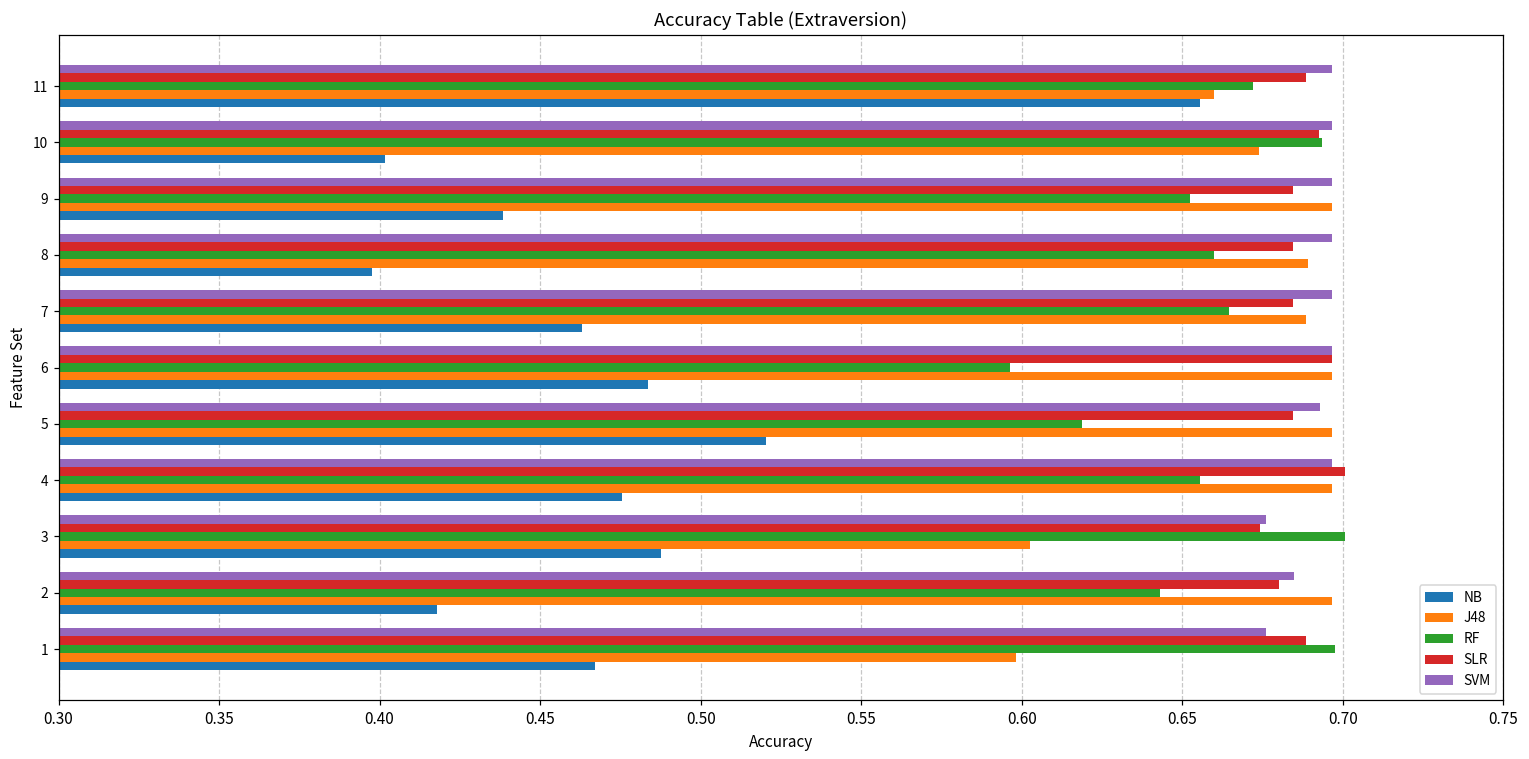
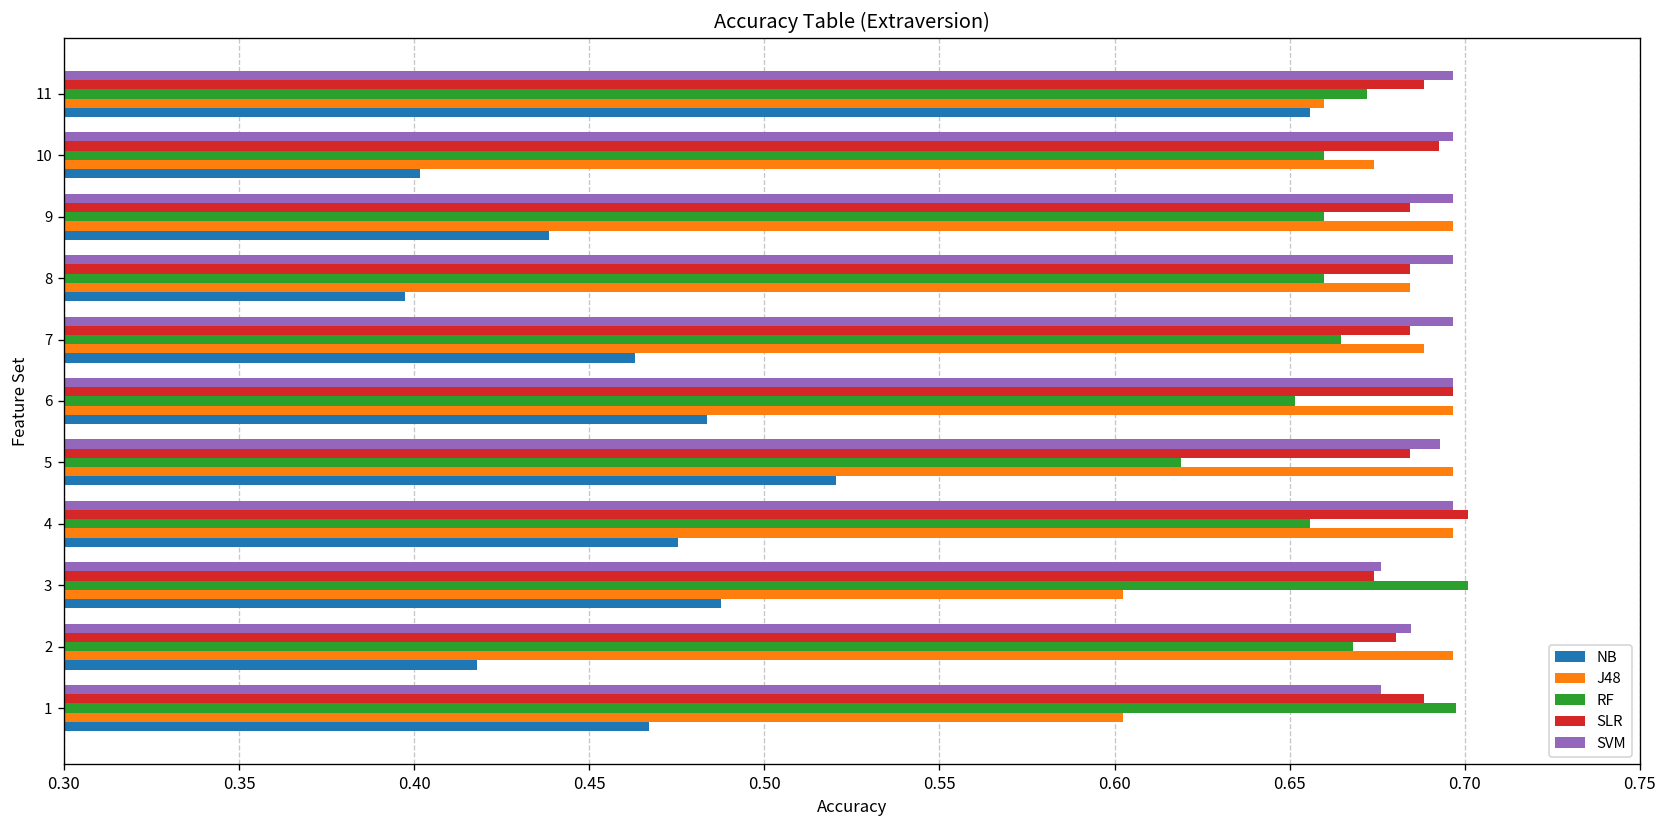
RF, 10: 0.694 -> 0.660
RF, 9: 0.653 -> 0.660
J48, 8: 0.689 -> 0.684
RF, 6: 0.596 -> 0.652
RF, 2: 0.643 -> 0.668
J48, 1: 0.598 -> 0.602
